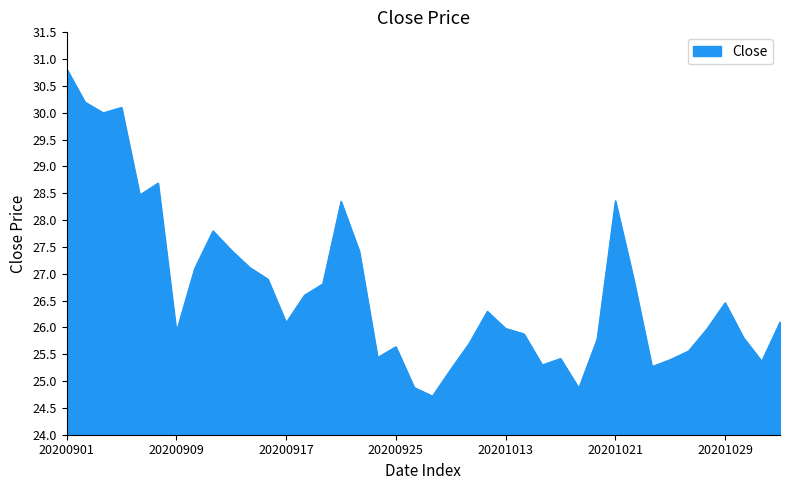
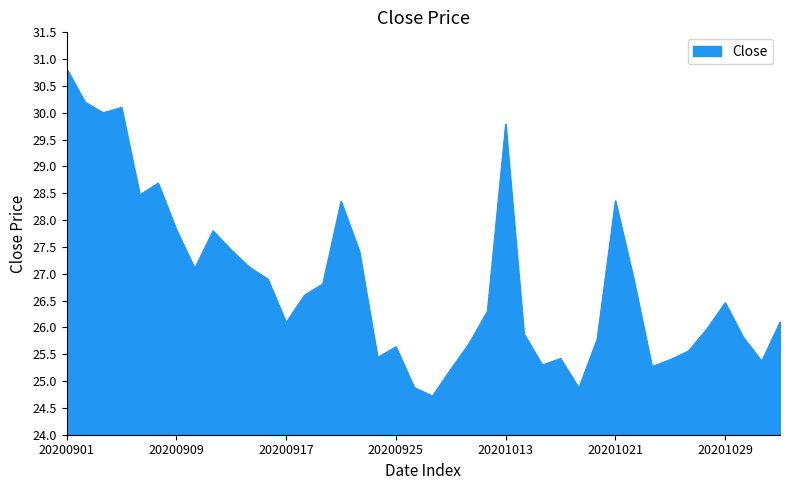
20200909: 25.9 -> 27.8
20201013: 26.0 -> 29.8
